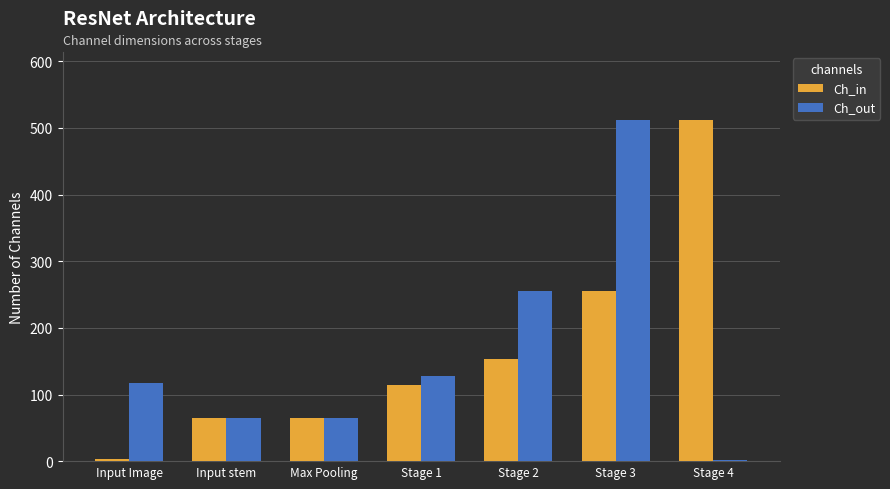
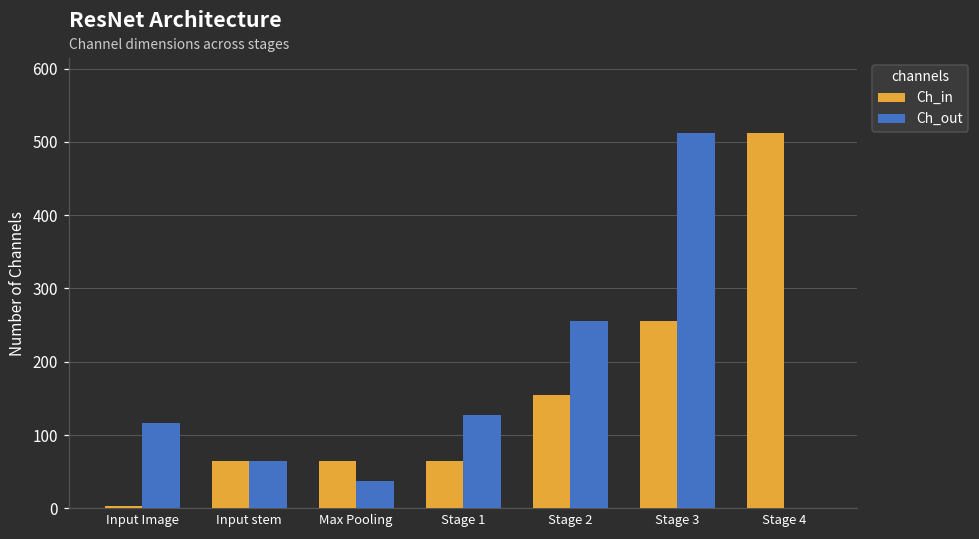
Ch_out, Max Pooling: 60 -> 40
Ch_in, Stage 1: 110 -> 60
